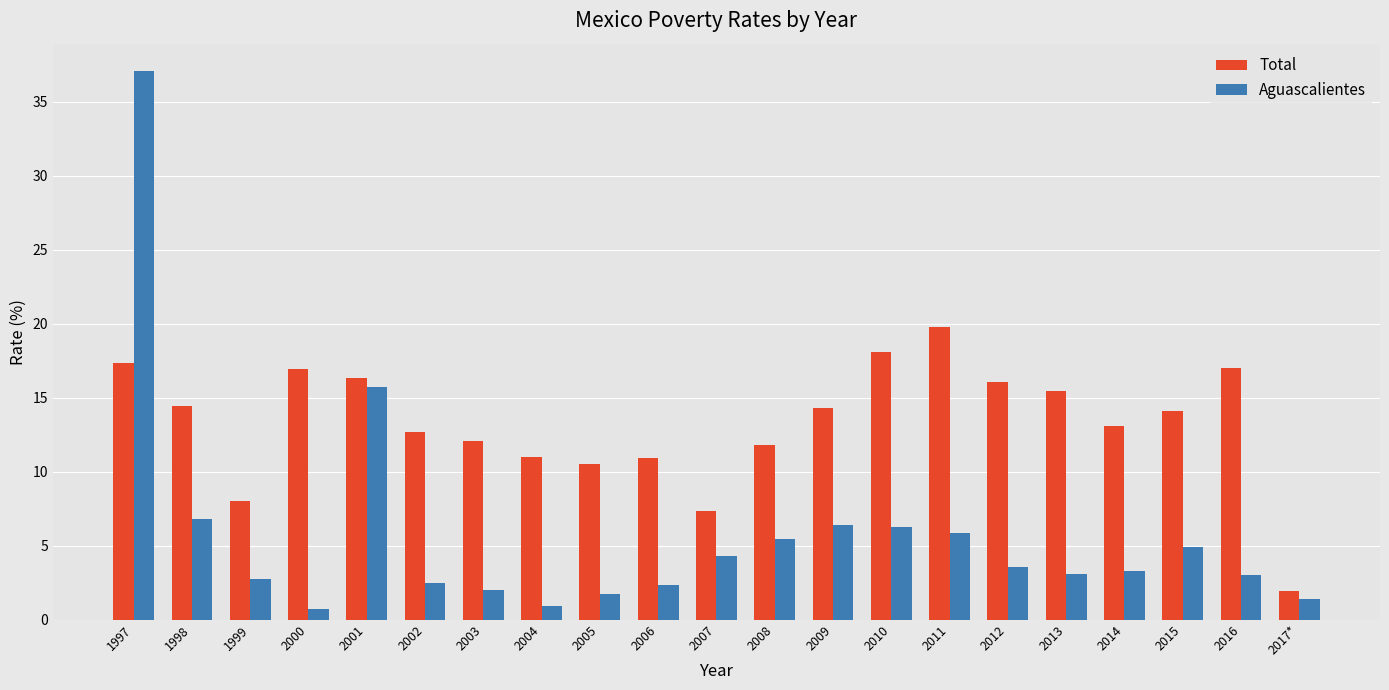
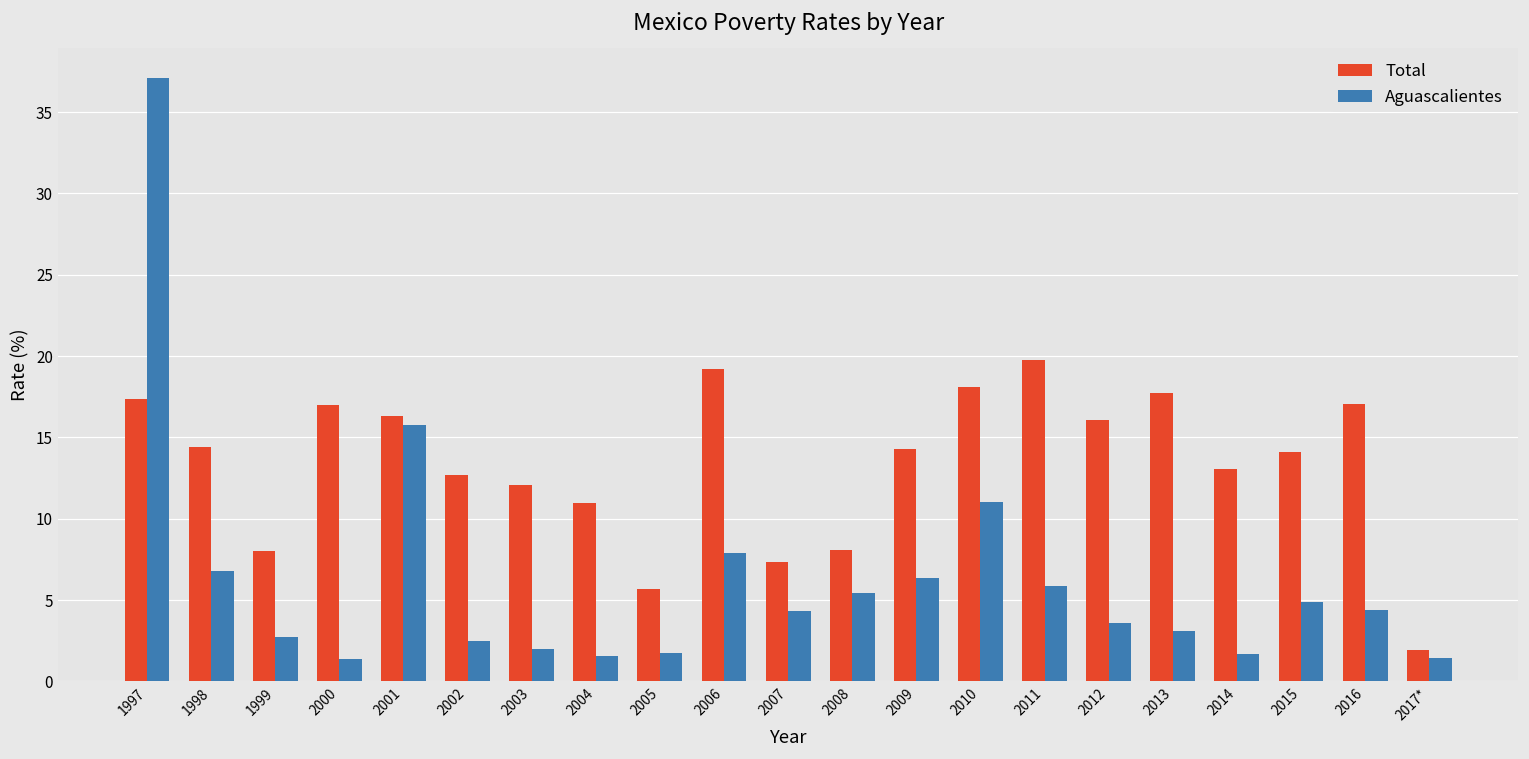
Aguascalientes, 2000: 0.7 -> 1.4
Aguascalientes, 2004: 0.9 -> 1.6
Total, 2005: 10.5 -> 5.7
Total, 2006: 10.9 -> 19.2
Aguascalientes, 2006: 2.3 -> 7.9
Total, 2008: 11.8 -> 8.1
Aguascalientes, 2010: 6.3 -> 11.0
Total, 2013: 15.5 -> 17.8
Aguascalientes, 2014: 3.3 -> 1.7
Aguascalientes, 2016: 3.0 -> 4.4
